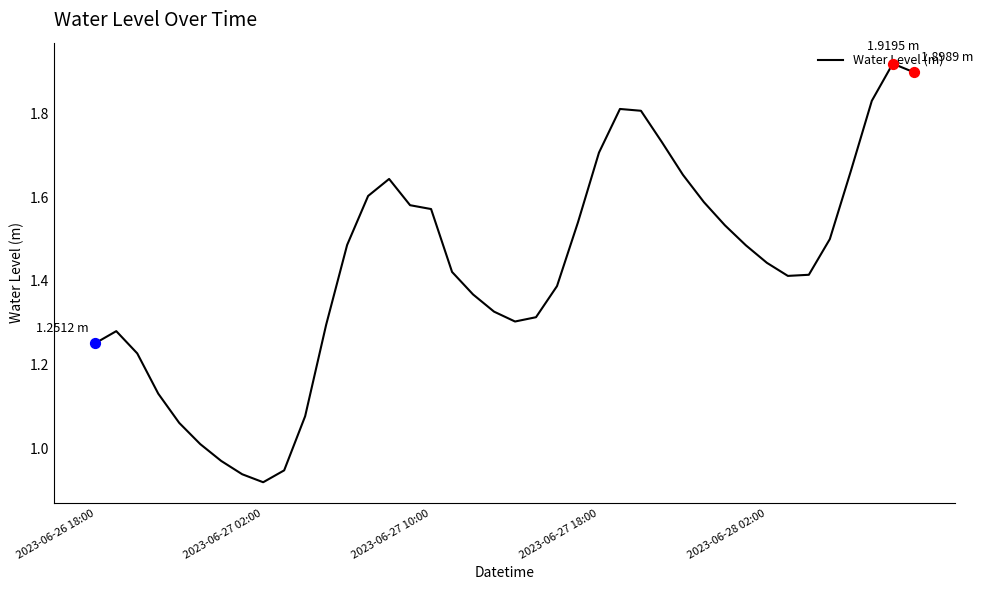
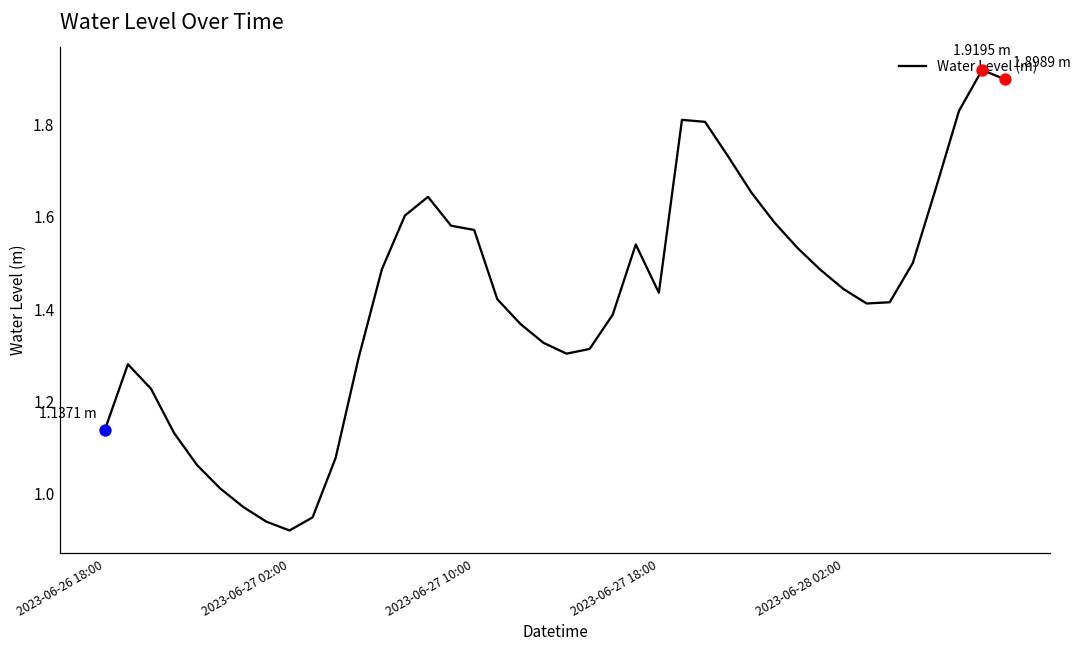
Water Level (m), 2023-06-26 18:00: 1.2512 -> 1.1371
Water Level (m), 2023-06-27 18:00: 1.71 -> 1.44
